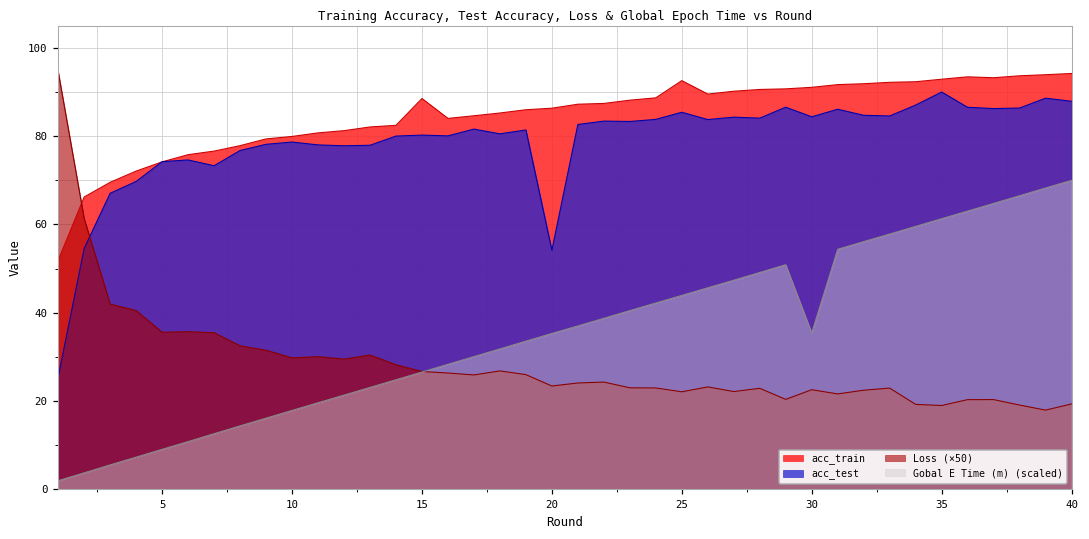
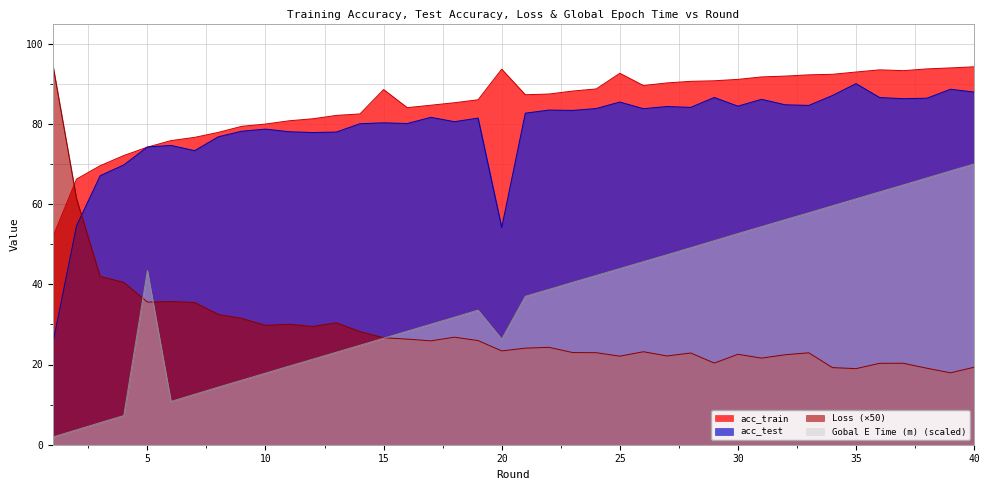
Gobal E Time (m) (scaled), 5: 9 -> 43
acc_train, 20: 86 -> 94
Gobal E Time (m) (scaled), 20: 35 -> 26
Gobal E Time (m) (scaled), 30: 35 -> 53
